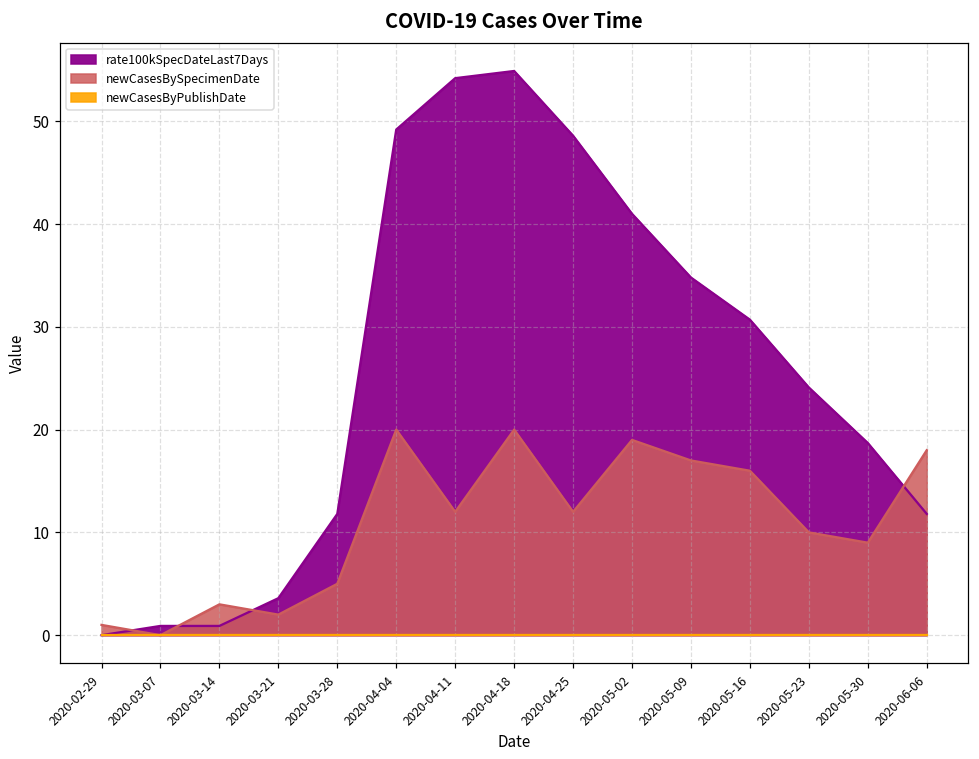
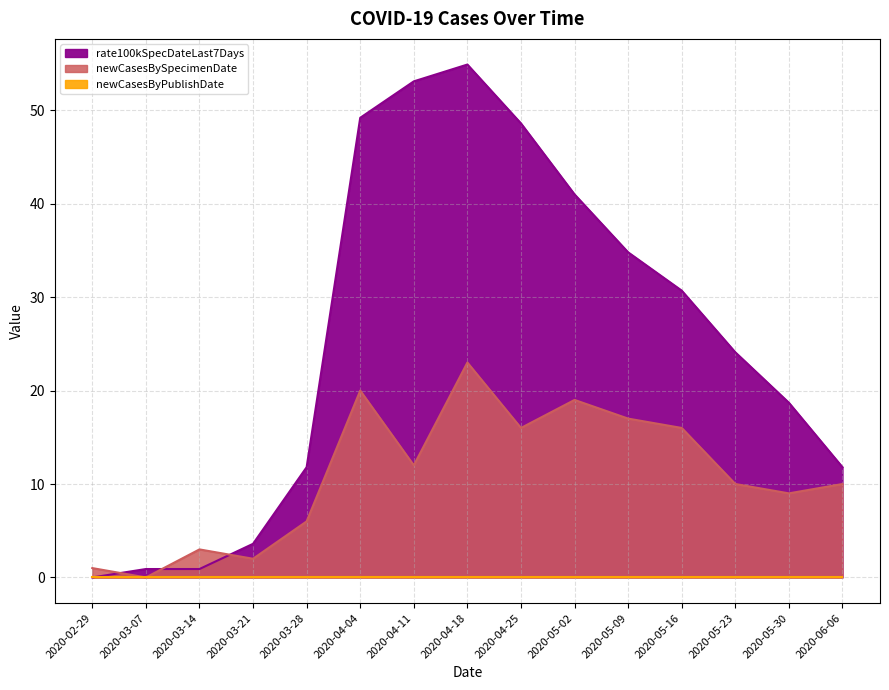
newCasesBySpecimenDate, 2020-03-28: 5 -> 6
rate100kSpecDateLast7Days, 2020-04-11: 54 -> 53
newCasesBySpecimenDate, 2020-04-18: 20 -> 23
newCasesBySpecimenDate, 2020-04-25: 12 -> 16
newCasesBySpecimenDate, 2020-06-06: 18 -> 10
